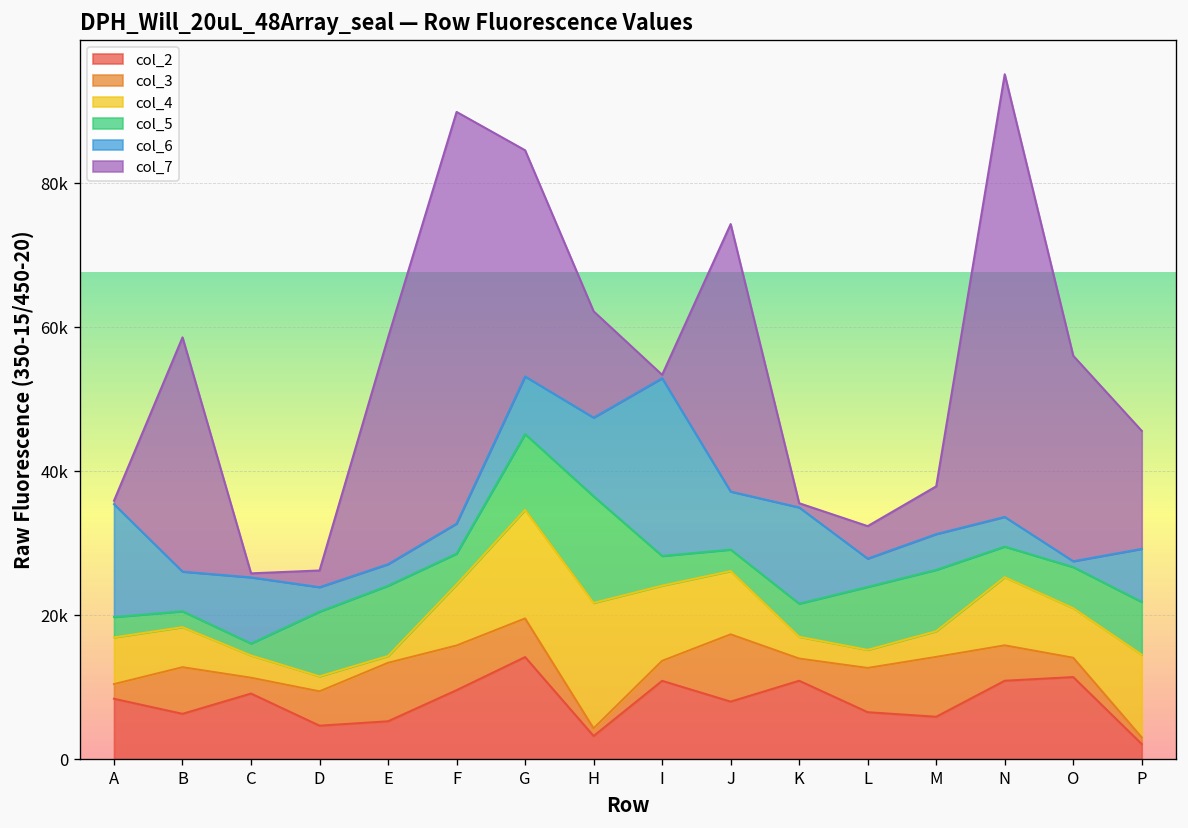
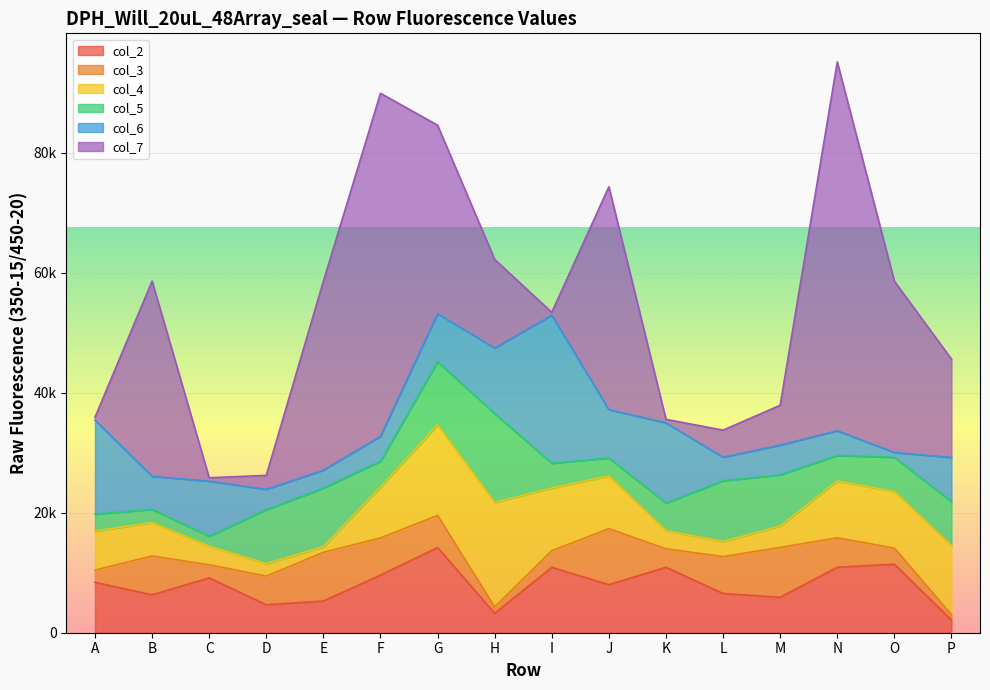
col_5, L: 9000 -> 10000
col_4, O: 7000 -> 9000
